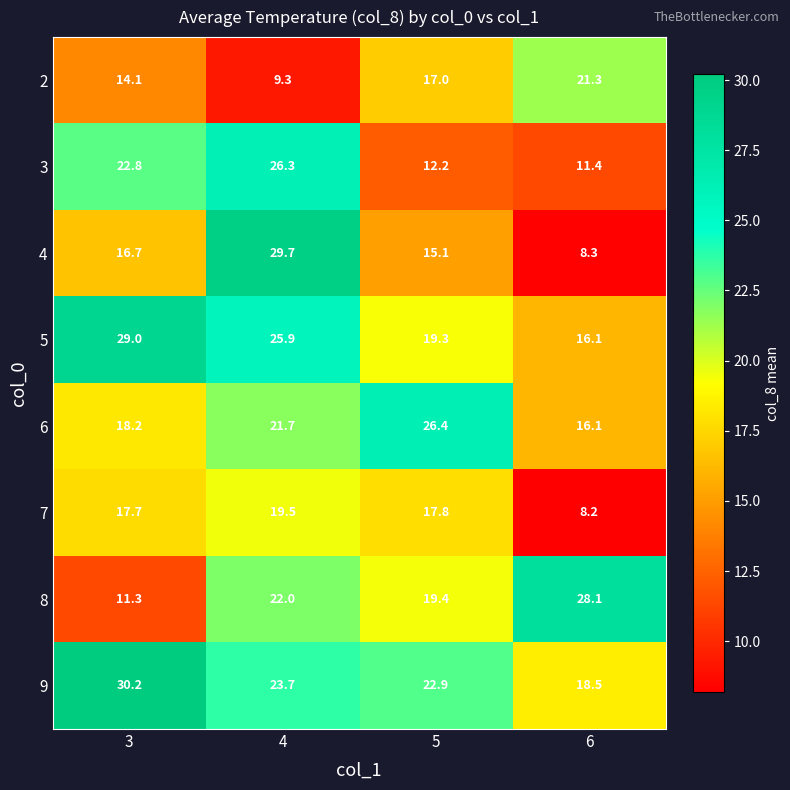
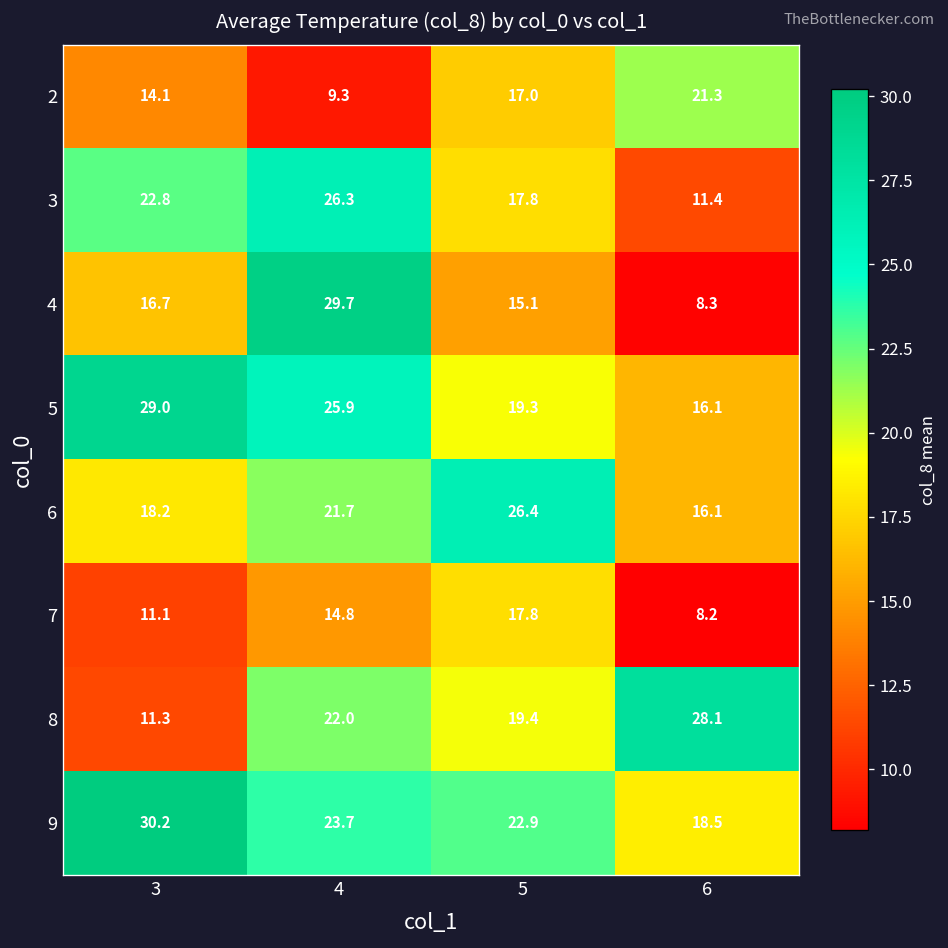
3, 5: 12.2 -> 17.8
7, 3: 17.7 -> 11.1
7, 4: 19.5 -> 14.8
